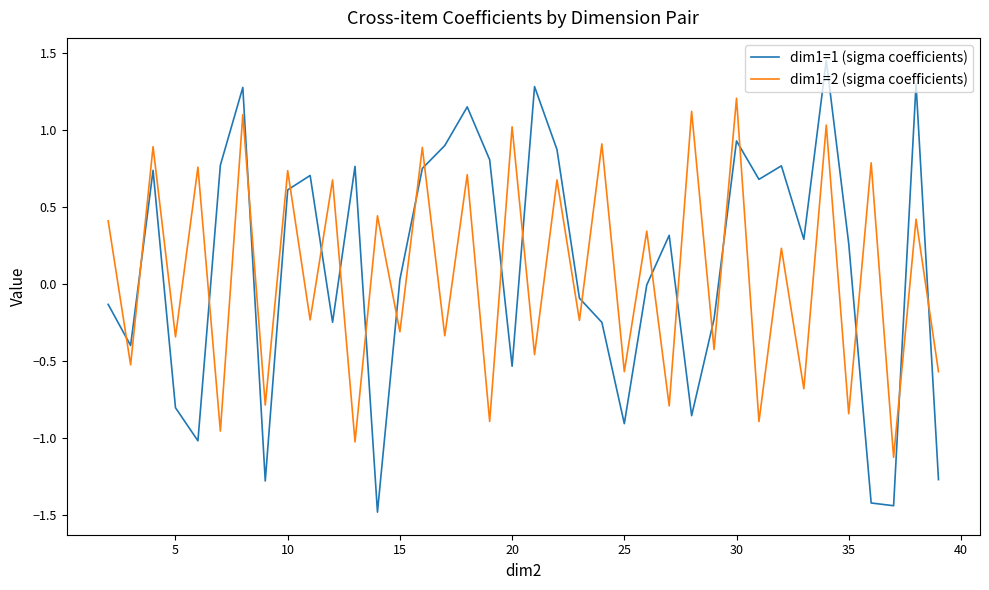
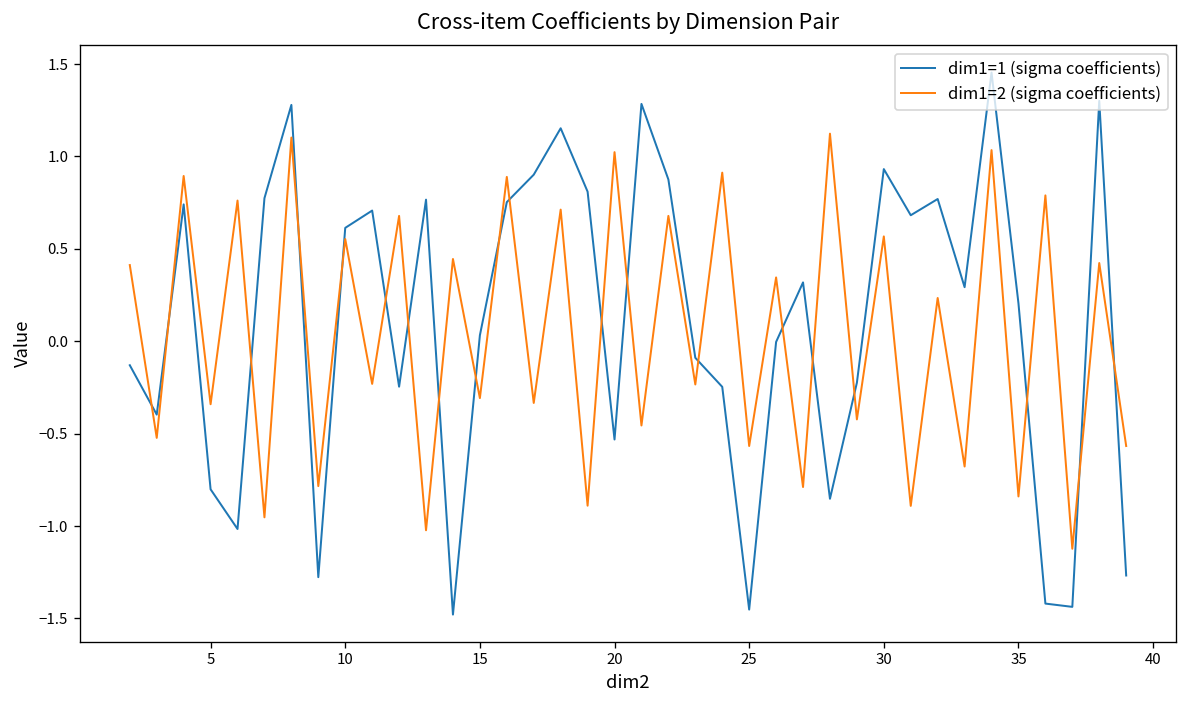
dim1=2 (sigma coefficients), 10: 0.74 -> 0.55
dim1=1 (sigma coefficients), 25: -0.90 -> -1.45
dim1=2 (sigma coefficients), 30: 1.21 -> 0.57
dim1=1 (sigma coefficients), 35: 0.27 -> 0.20
